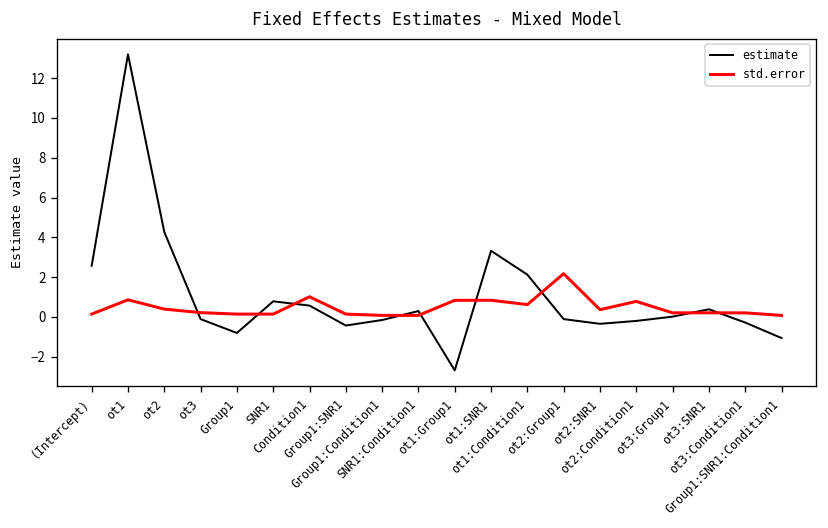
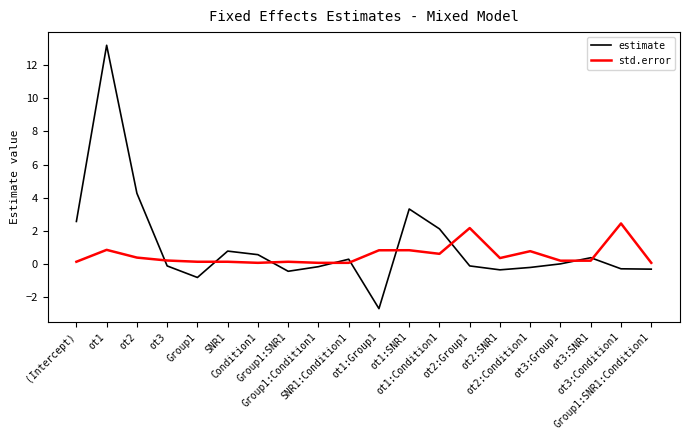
std.error, Condition1: 1.0 -> 0.1
std.error, ot3:Condition1: 0.2 -> 2.5
estimate, Group1:SNR1:Condition1: -1.1 -> -0.3
